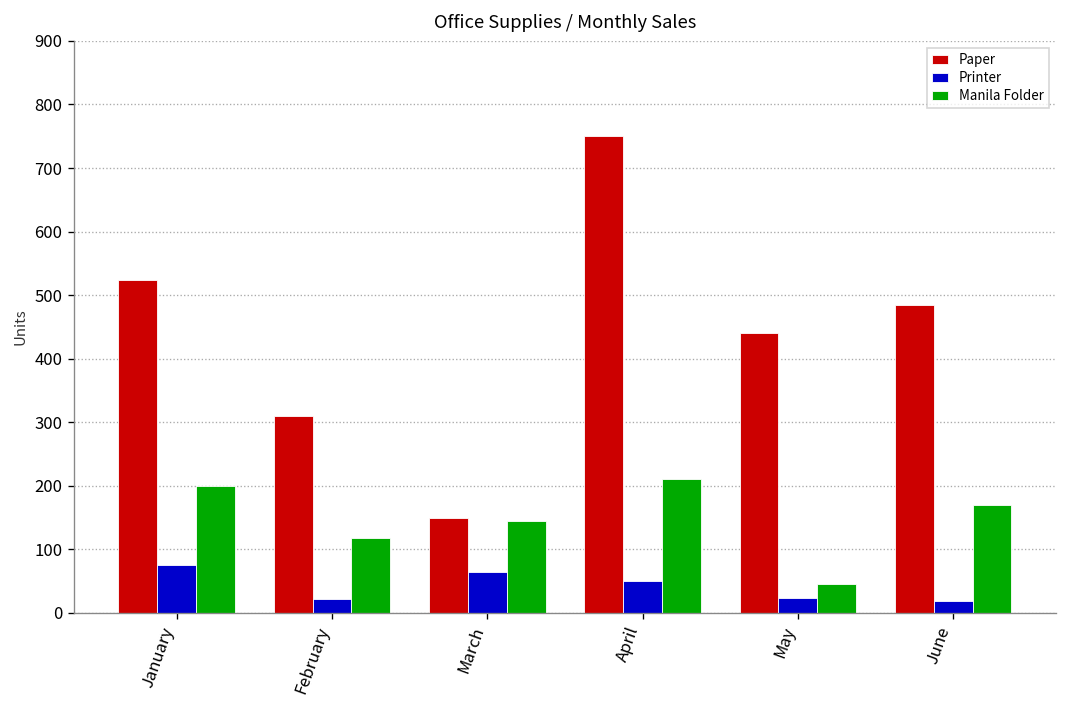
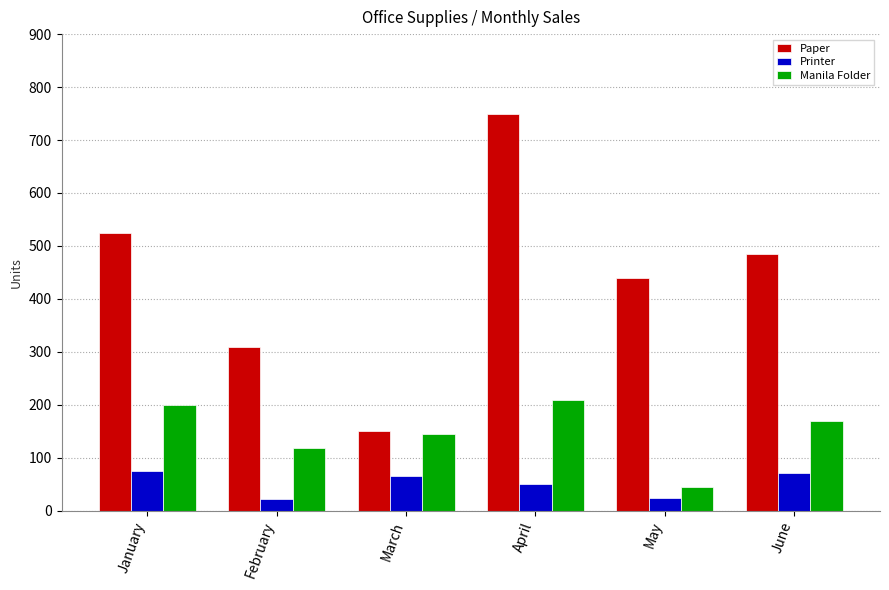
Printer, June: 20 -> 70
